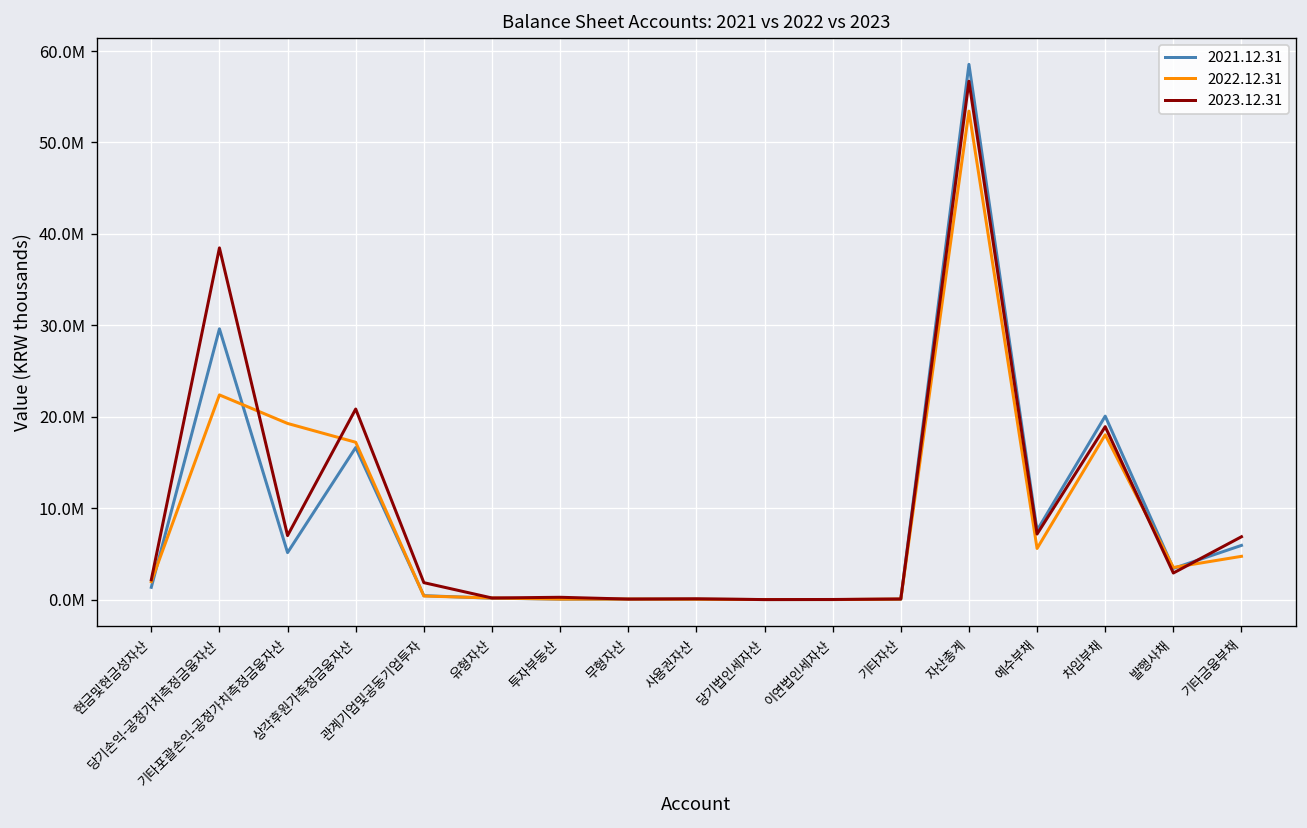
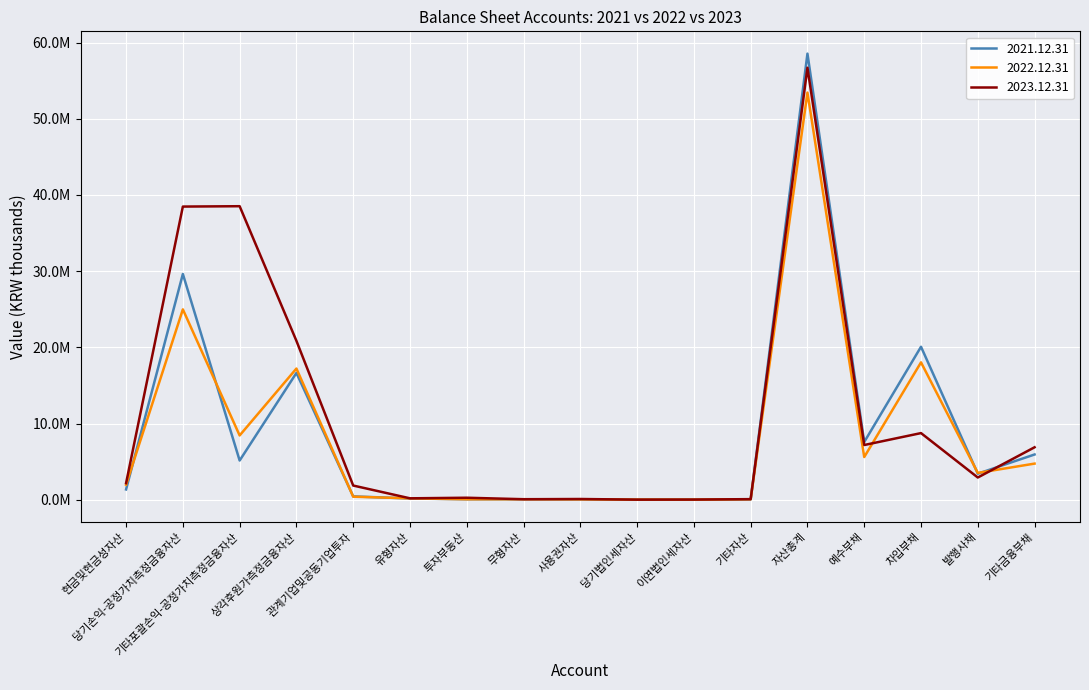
2022.12.31, 당기손익-공정가치측정금융자산: 22000000 -> 25000000
2022.12.31, 기타포괄손익-공정가치측정금융자산: 19000000 -> 8000000
2023.12.31, 기타포괄손익-공정가치측정금융자산: 7000000 -> 39000000
2023.12.31, 차입부채: 19000000 -> 9000000
